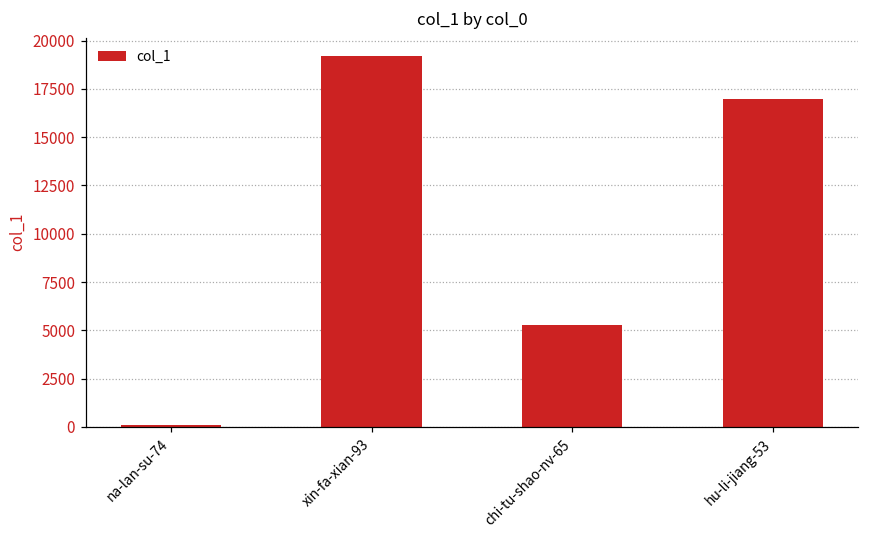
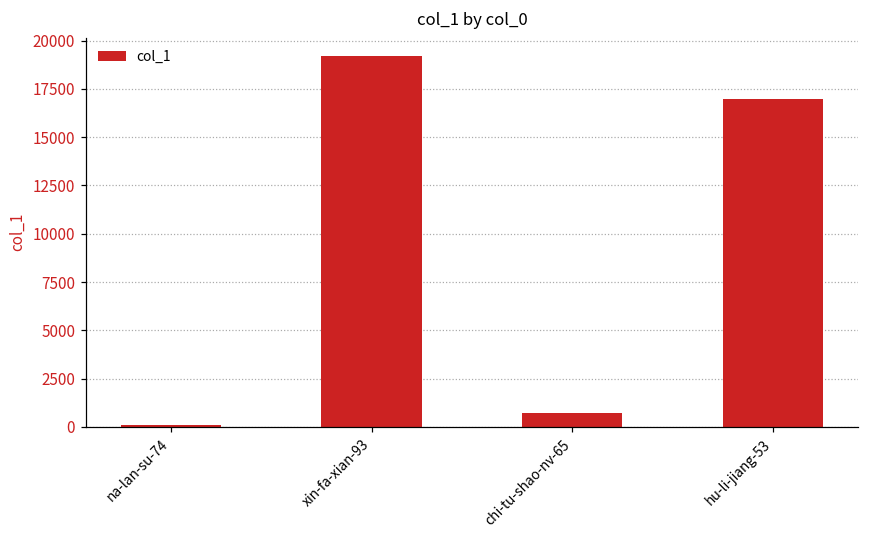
chi-tu-shao-nv-65: 5300 -> 700
